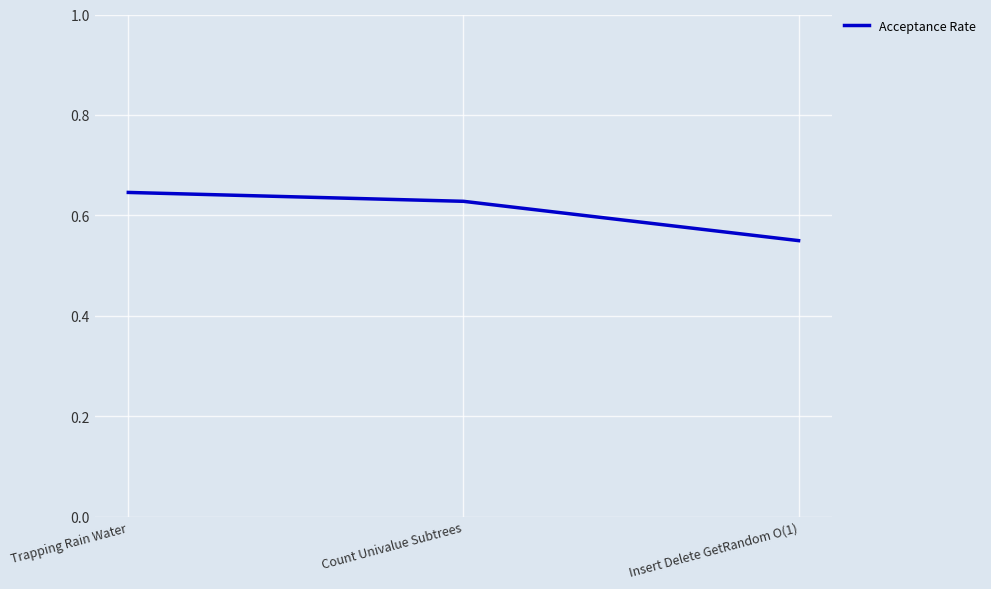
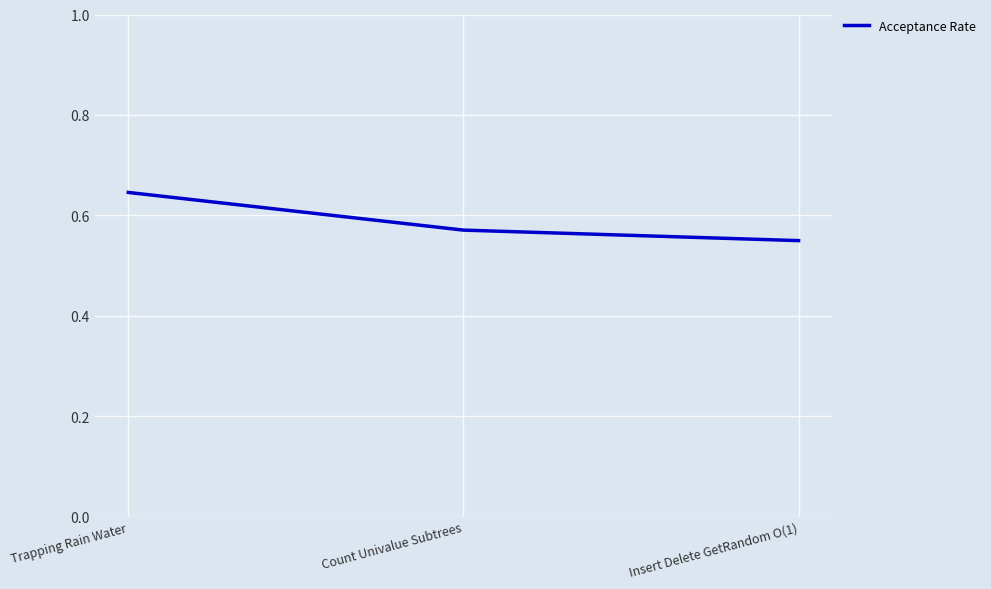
Count Univalue Subtrees: 0.63 -> 0.57
